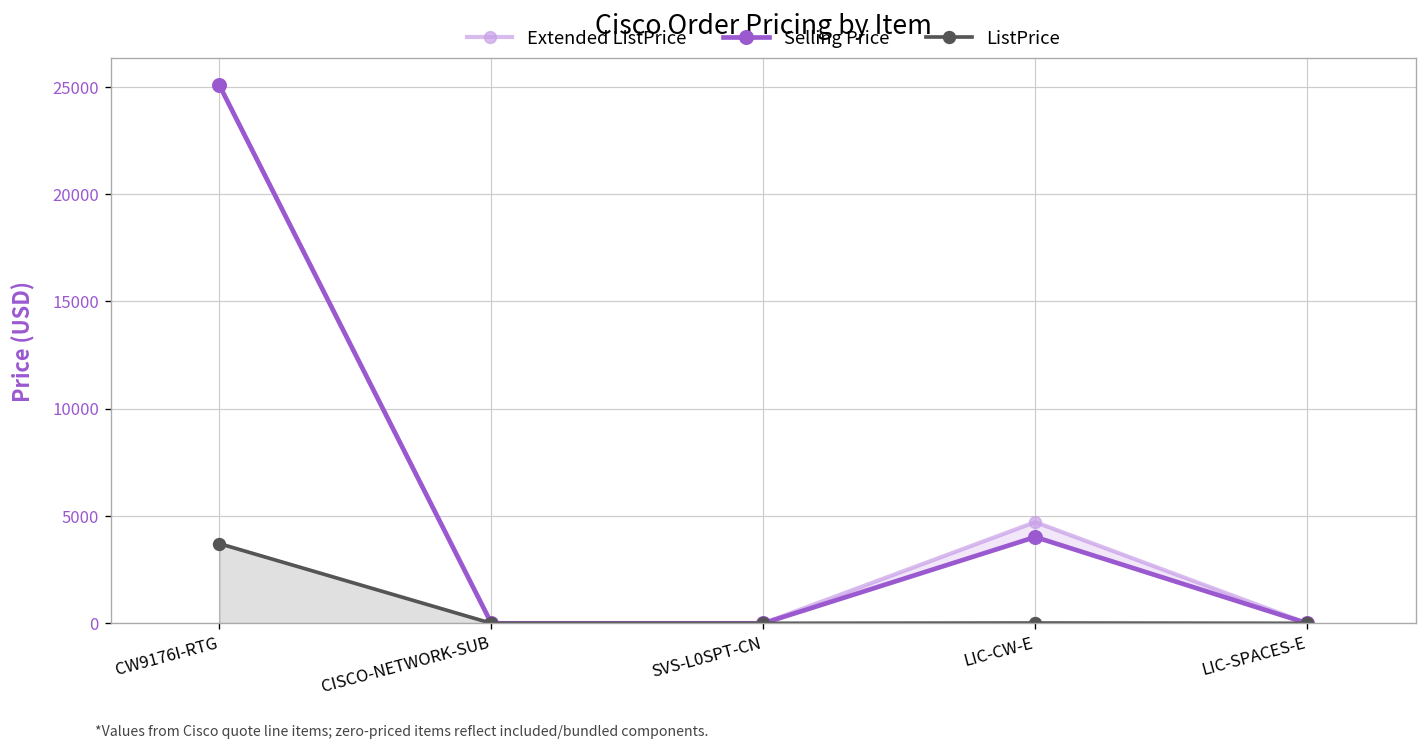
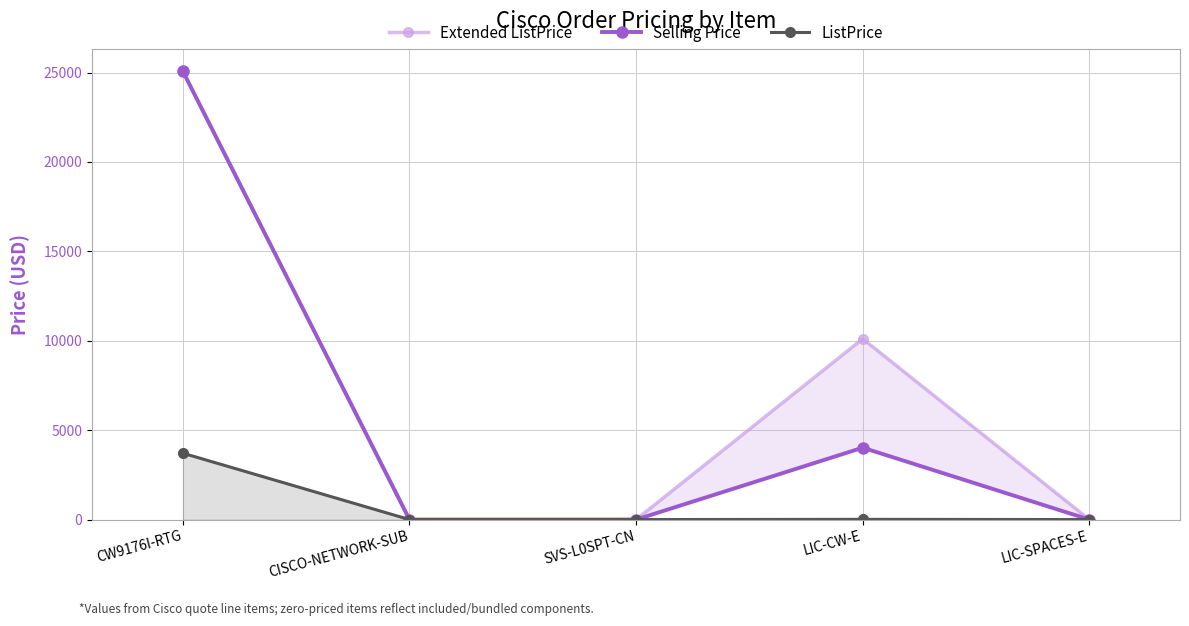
Extended ListPrice, LIC-CW-E: 4700 -> 10100
